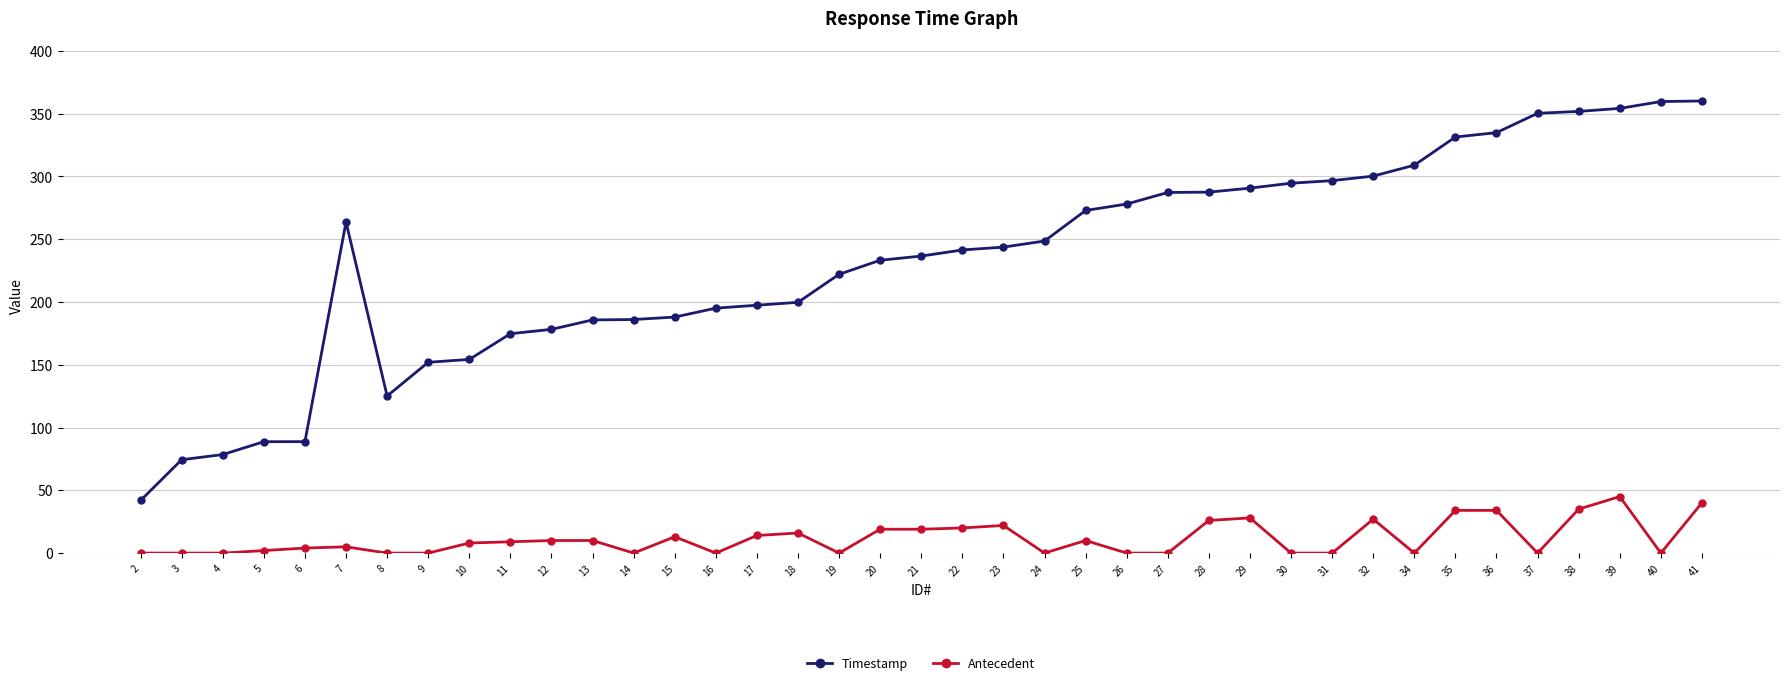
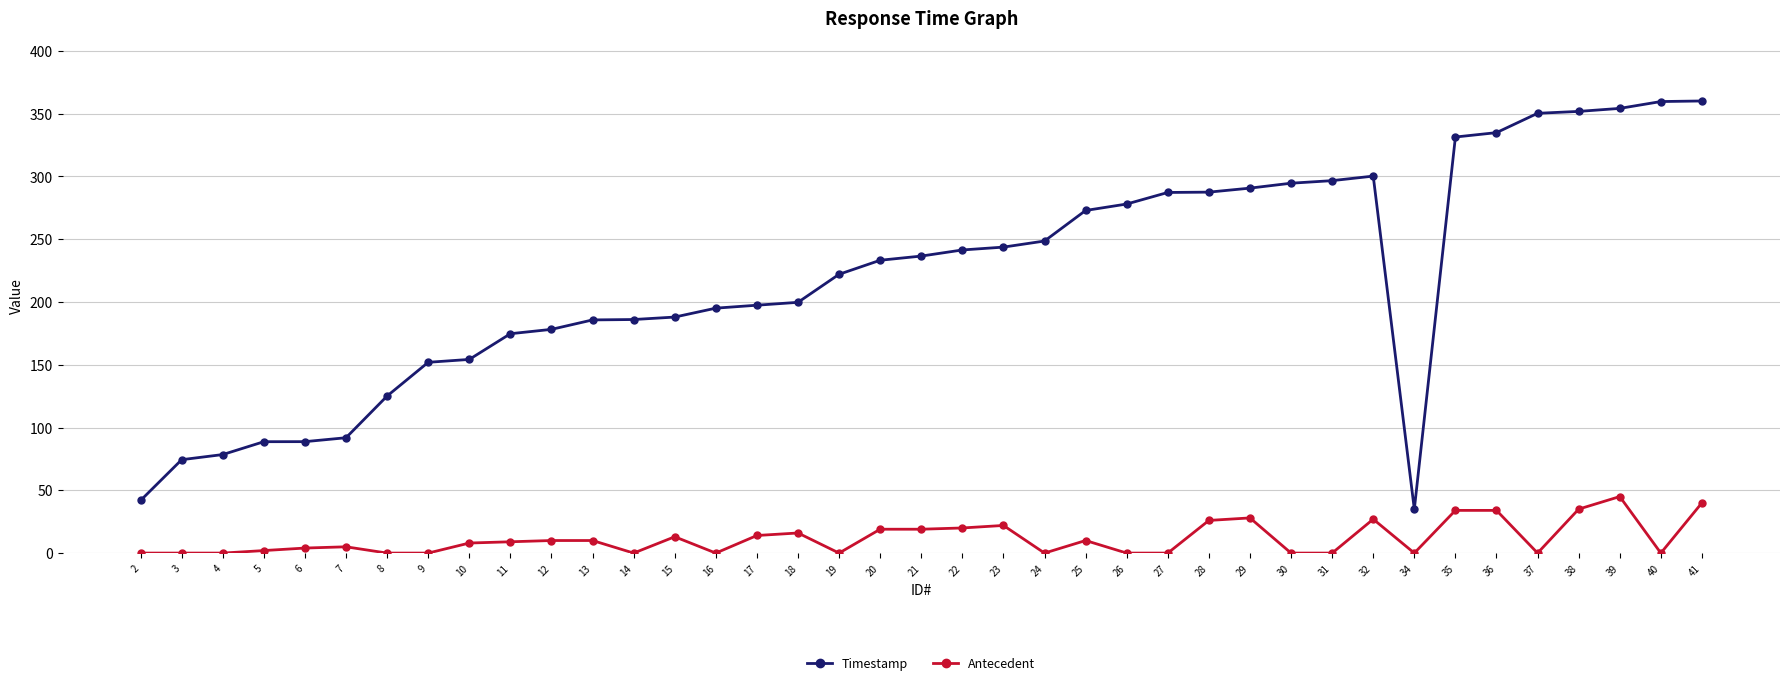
Timestamp, 7: 264 -> 92
Timestamp, 34: 309 -> 35
